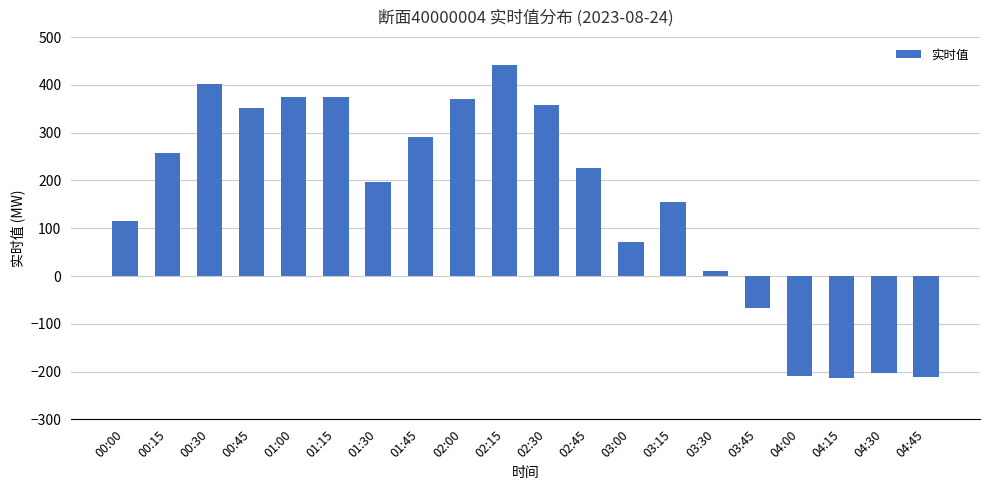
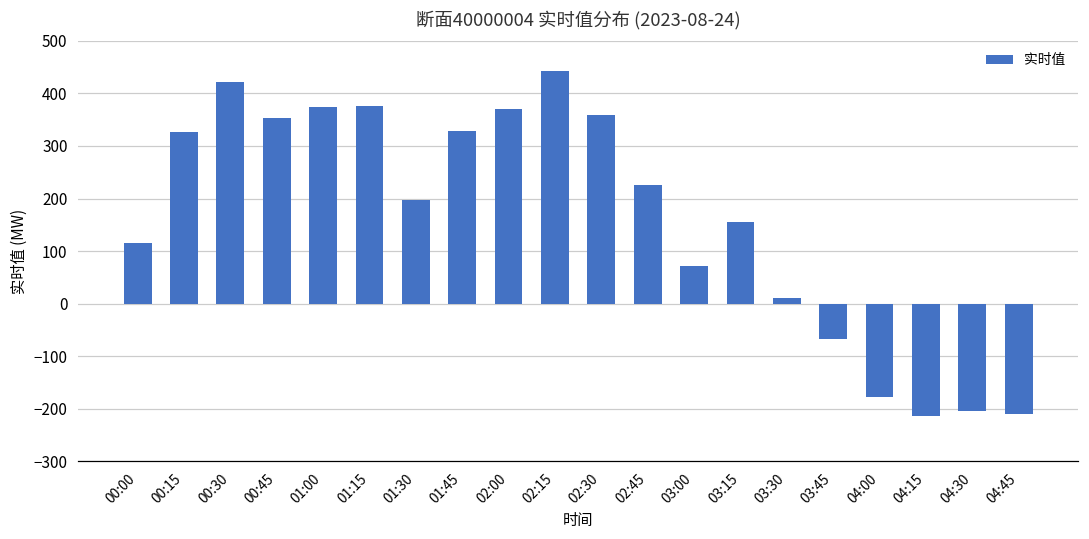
00:15: 260 -> 330
00:30: 400 -> 420
01:45: 290 -> 330
04:00: -210 -> -180
